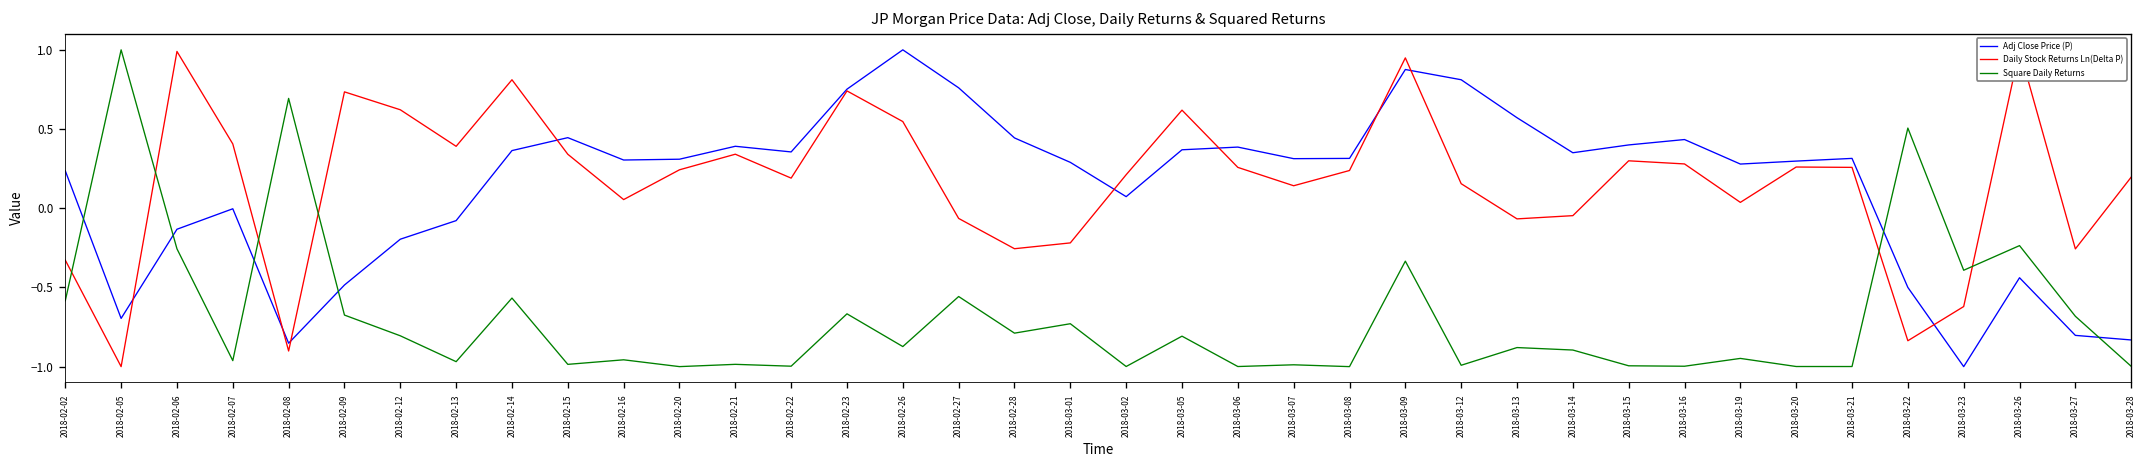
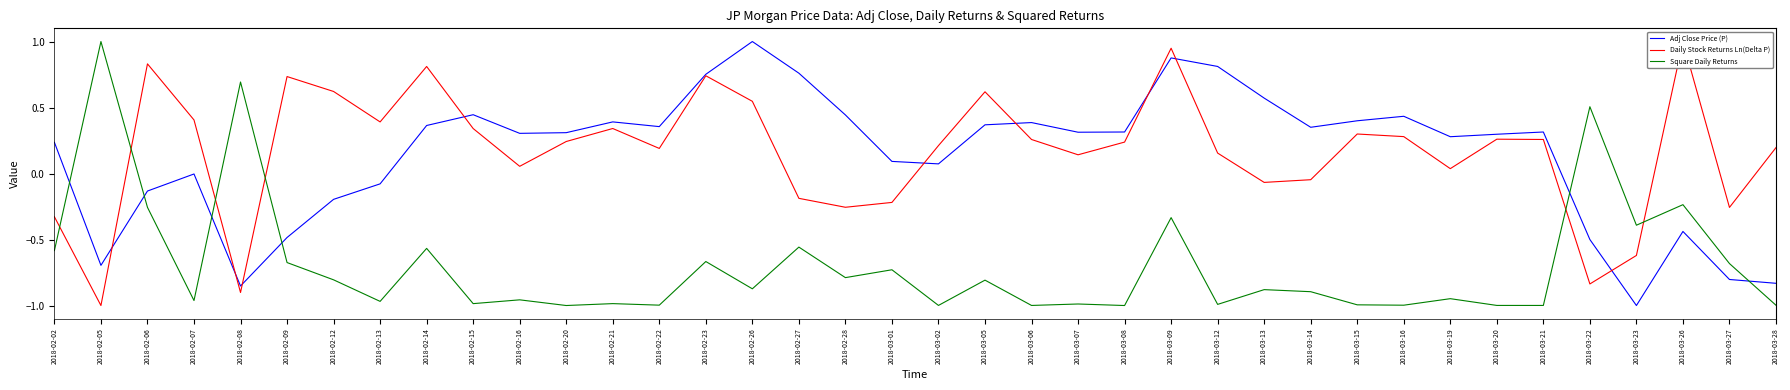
Daily Stock Returns Ln(Delta P), 2018-02-06: 0.99 -> 0.83
Daily Stock Returns Ln(Delta P), 2018-02-27: -0.06 -> -0.19
Adj Close Price (P), 2018-03-01: 0.29 -> 0.09
